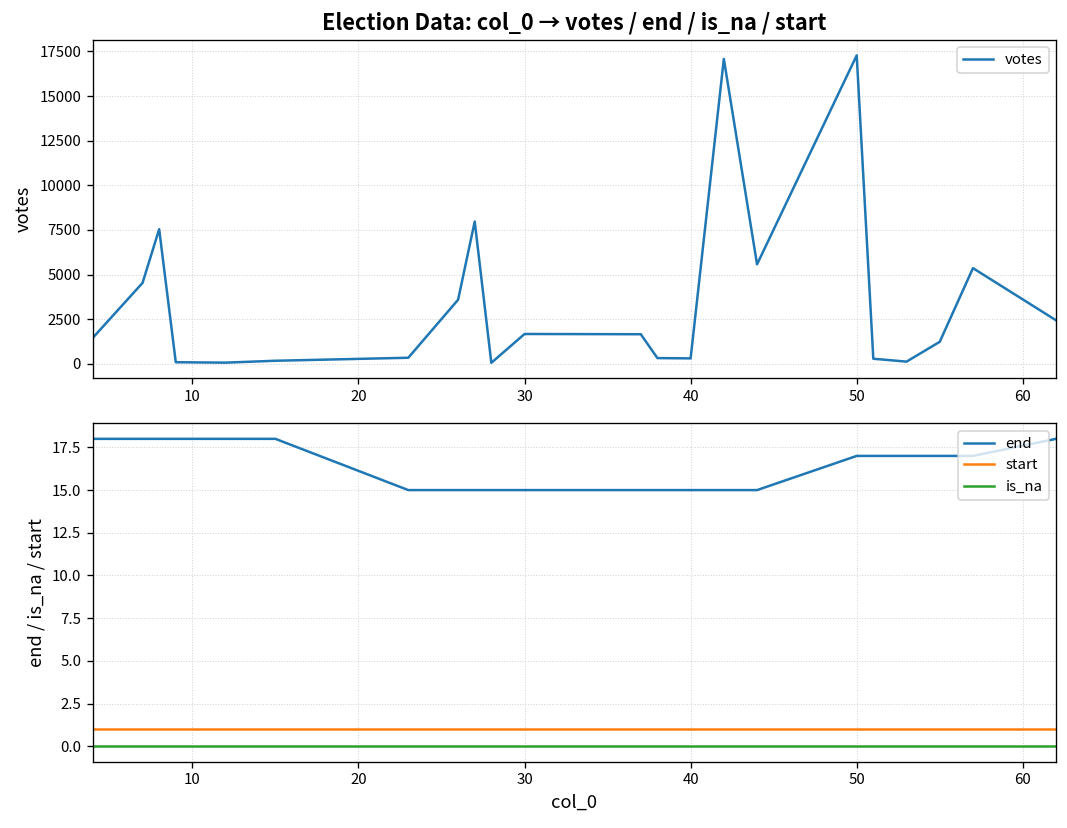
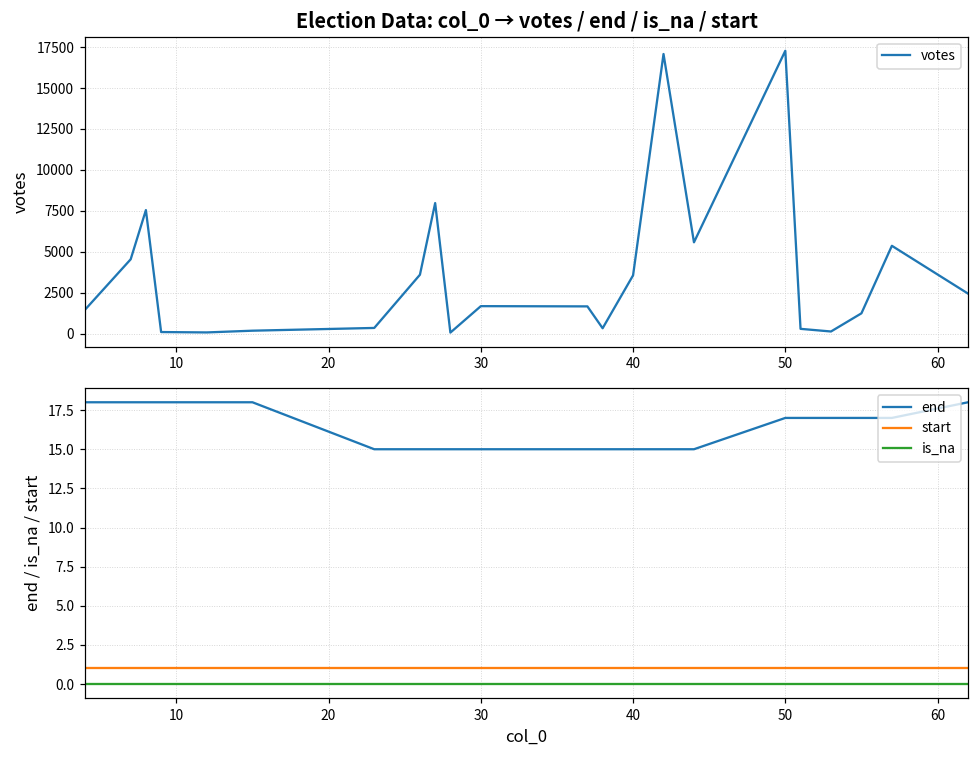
Election Data: col_0 → votes / end / is_na / start, 40: 300 -> 3600
